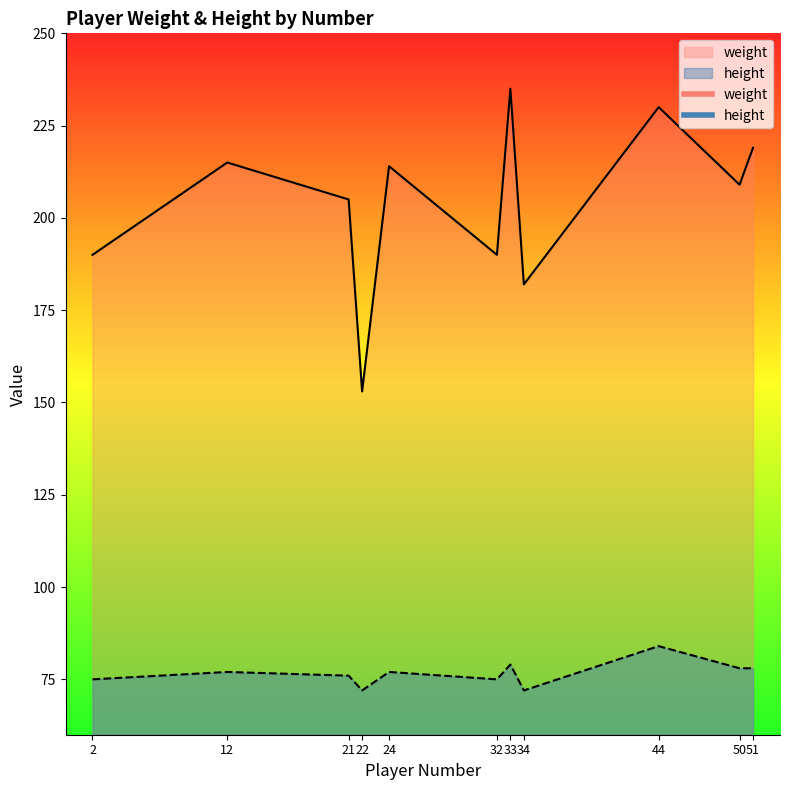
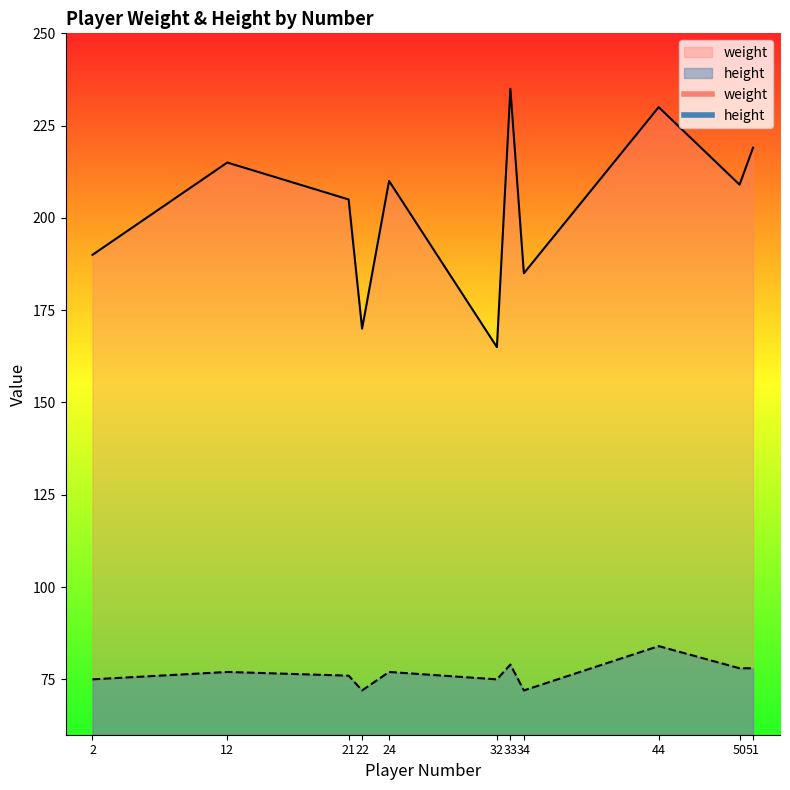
weight, 22: 153 -> 170
weight, 24: 214 -> 210
weight, 32: 190 -> 165
weight, 34: 182 -> 185
